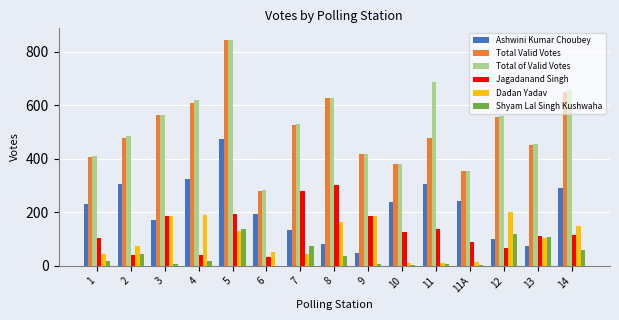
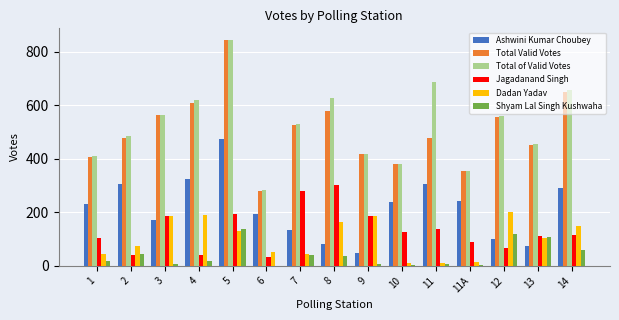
Shyam Lal Singh Kushwaha, 7: 70 -> 40
Total Valid Votes, 8: 630 -> 580
